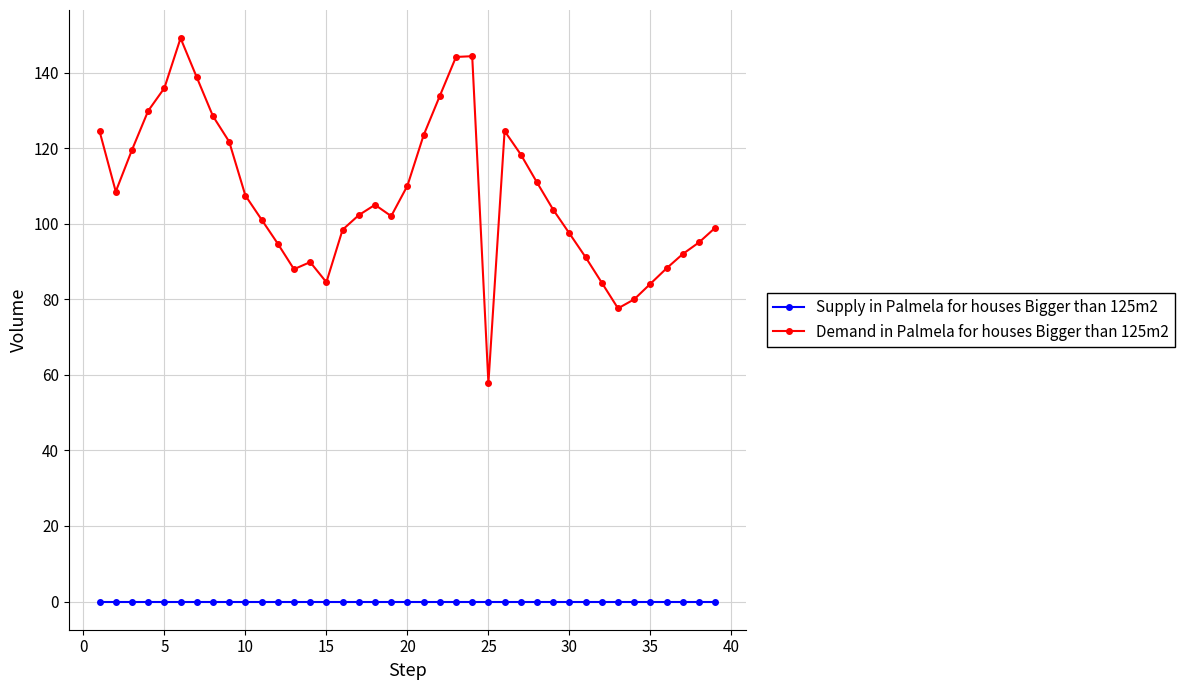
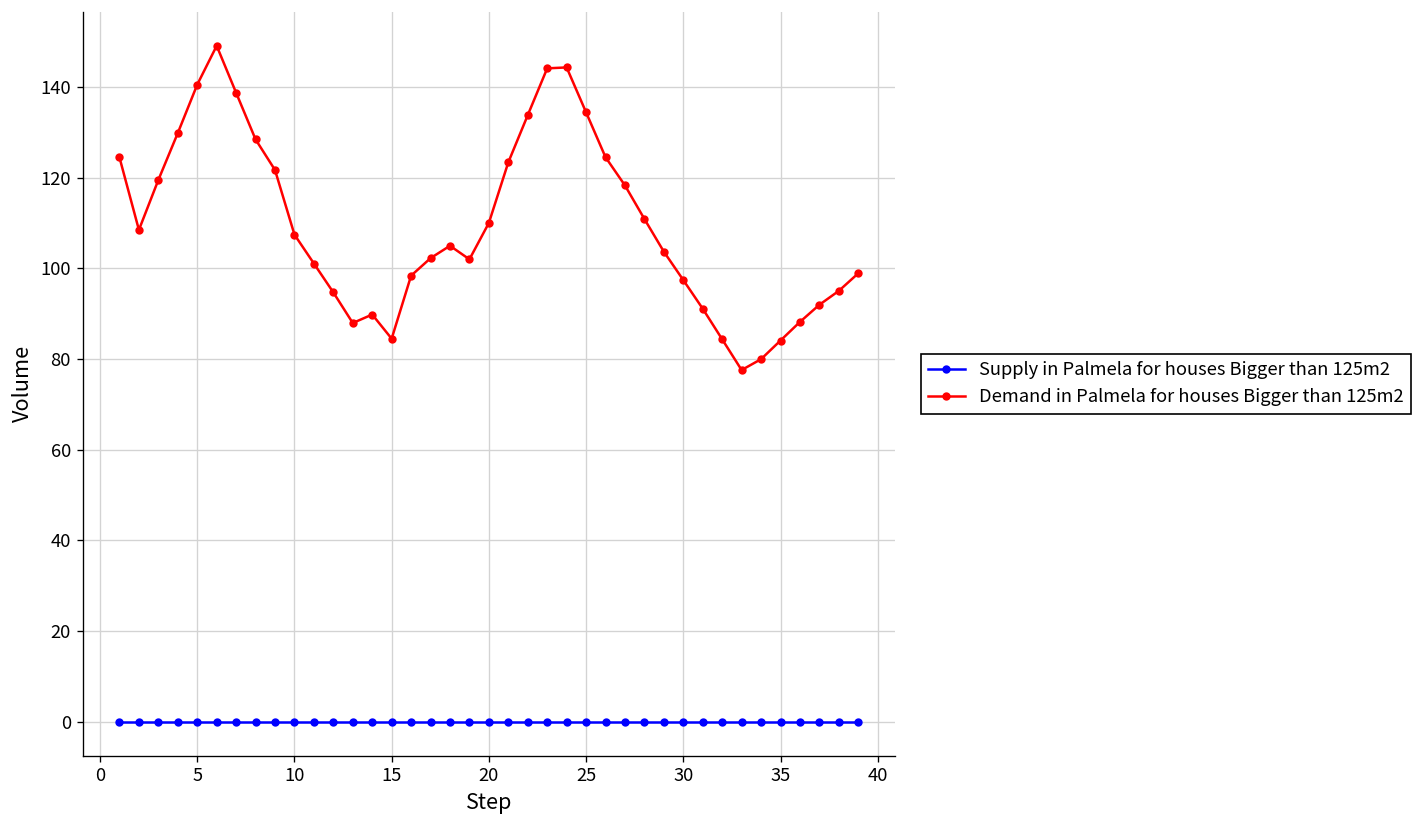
Demand in Palmela for houses Bigger than 125m2, 5: 136 -> 141
Demand in Palmela for houses Bigger than 125m2, 25: 58 -> 134
